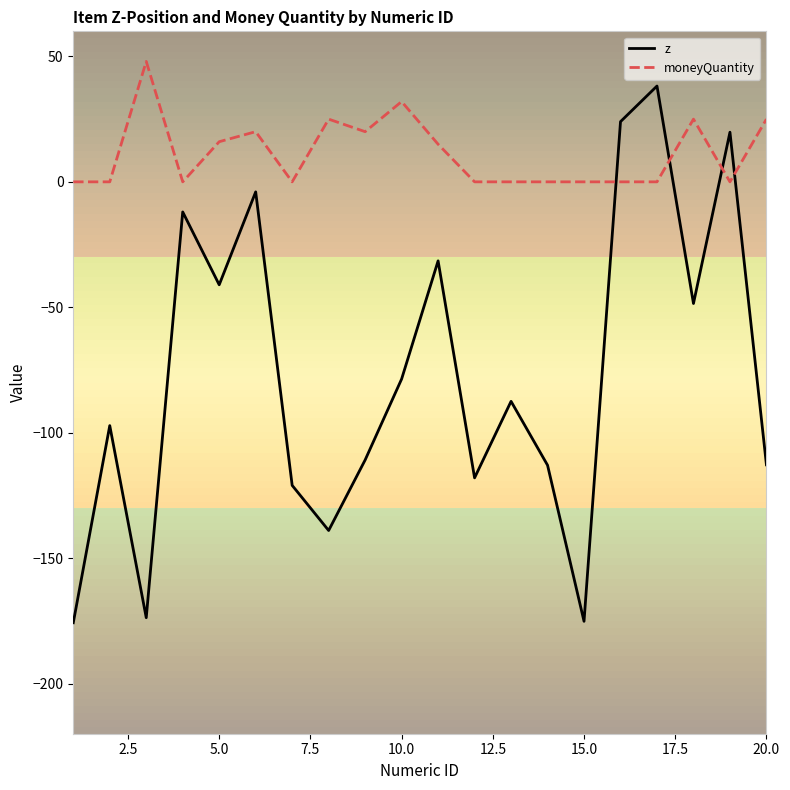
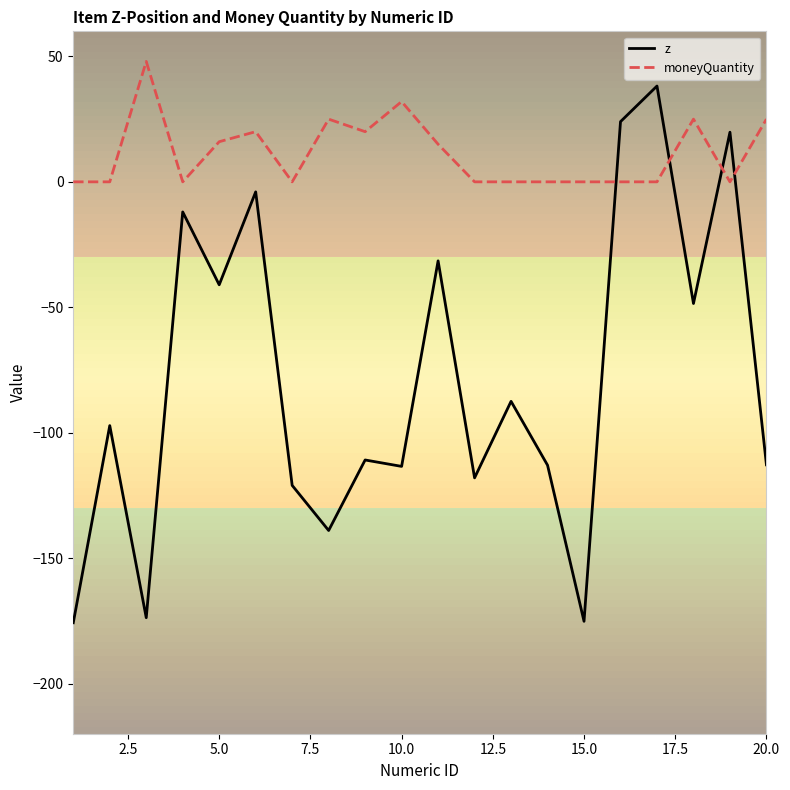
z, 10.0: -79 -> -113
